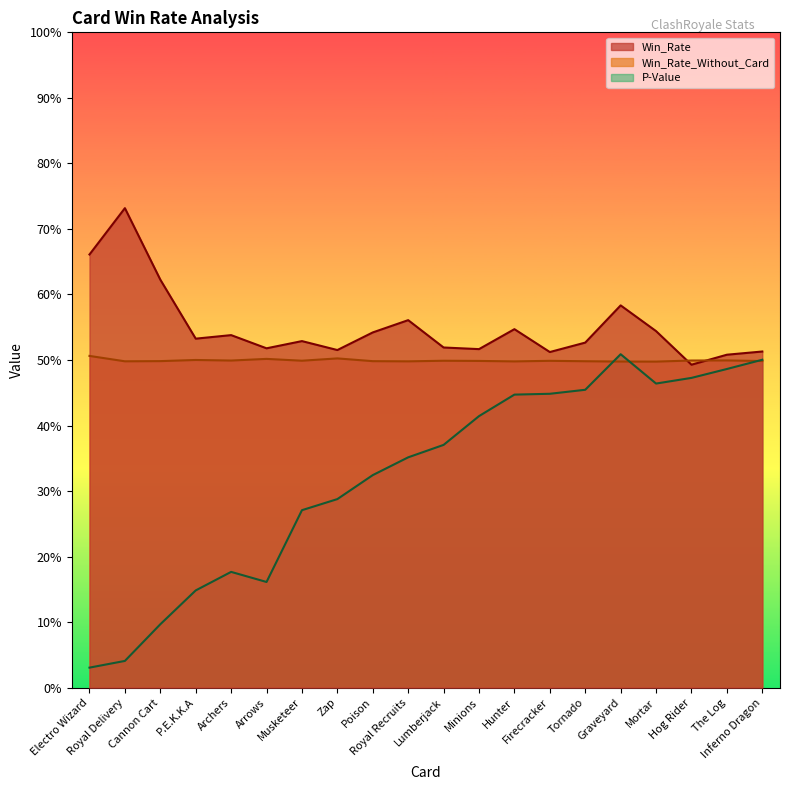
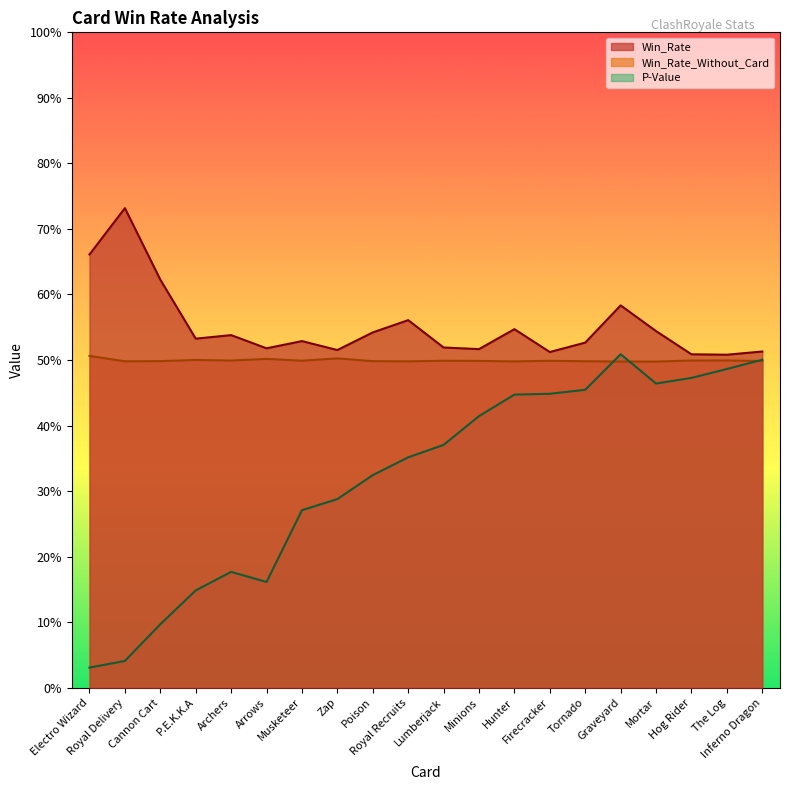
Win_Rate, Hog Rider: 49% -> 51%
